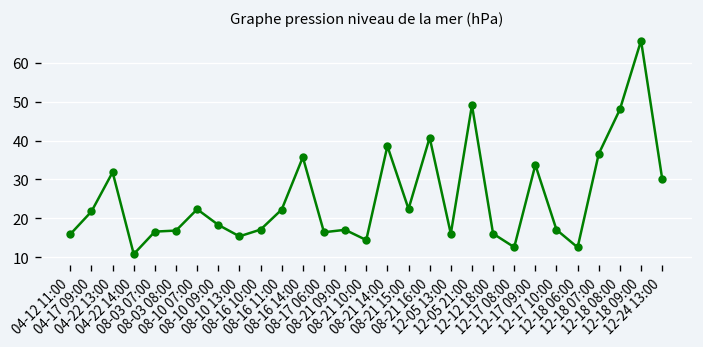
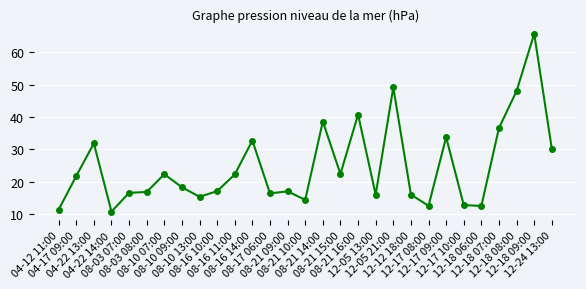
04-12 11:00: 16 -> 11
08-16 14:00: 36 -> 33
12-17 10:00: 17 -> 13
